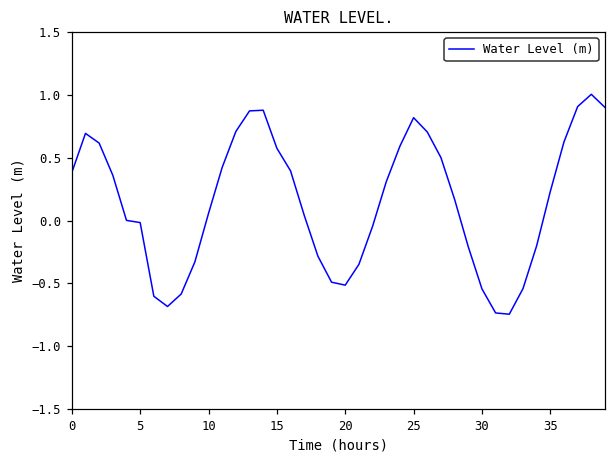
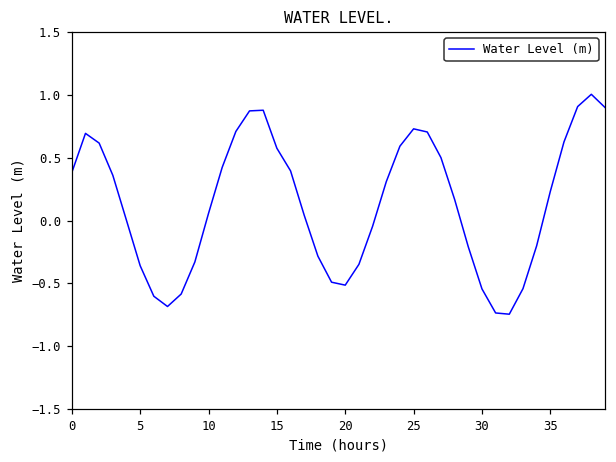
5: -0.02 -> -0.36
25: 0.82 -> 0.73
